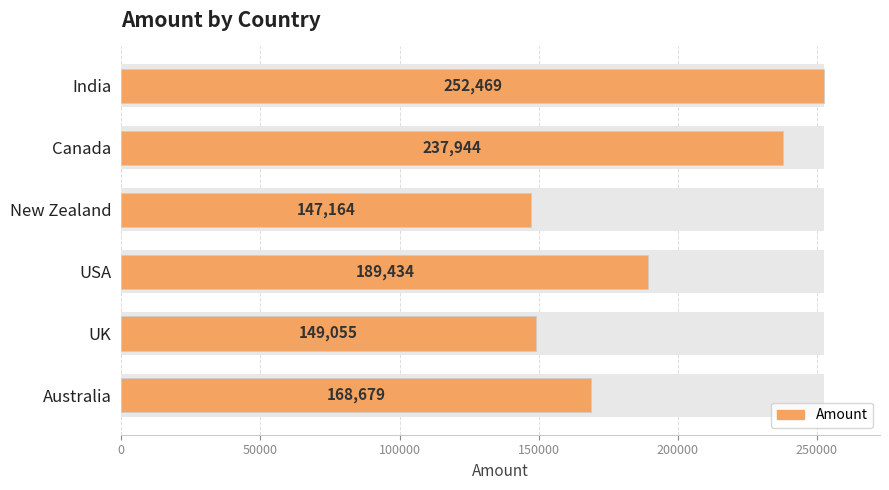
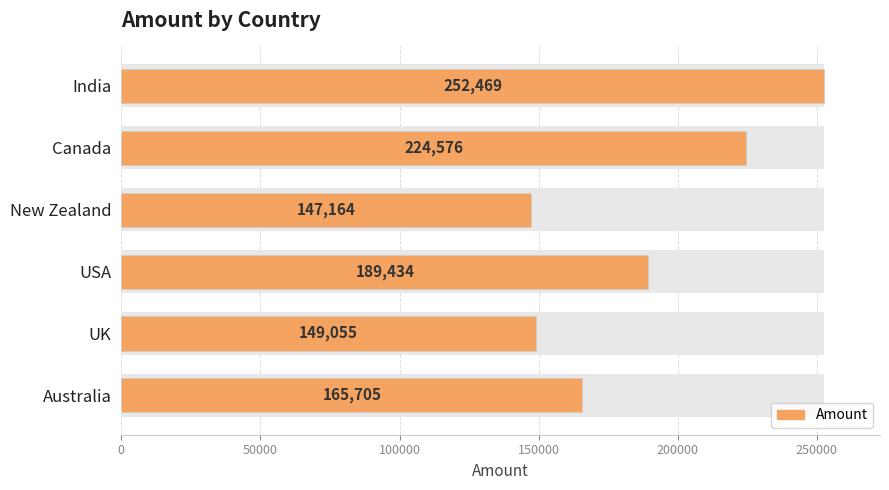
Amount, Canada: 237,944 -> 224,576
Amount, Australia: 168,679 -> 165,705
